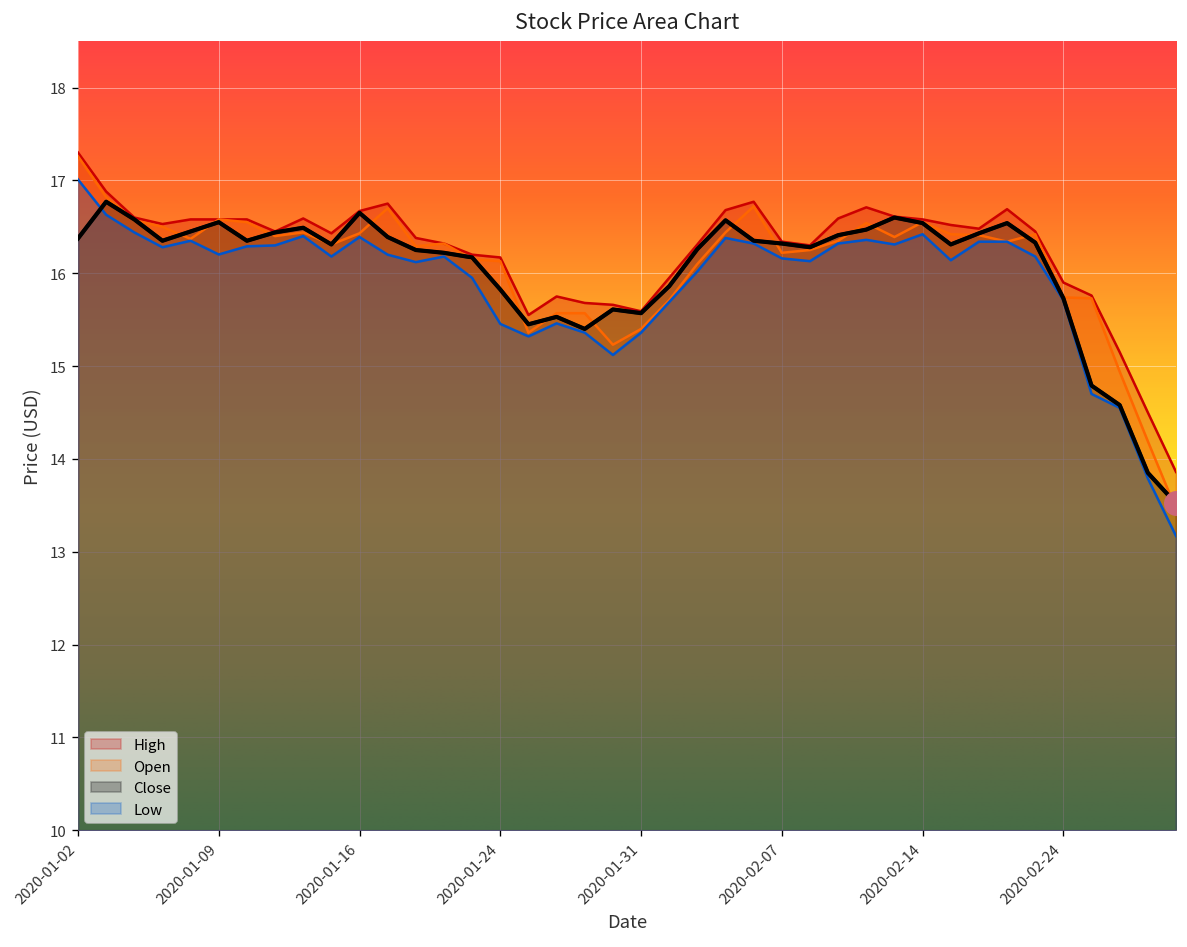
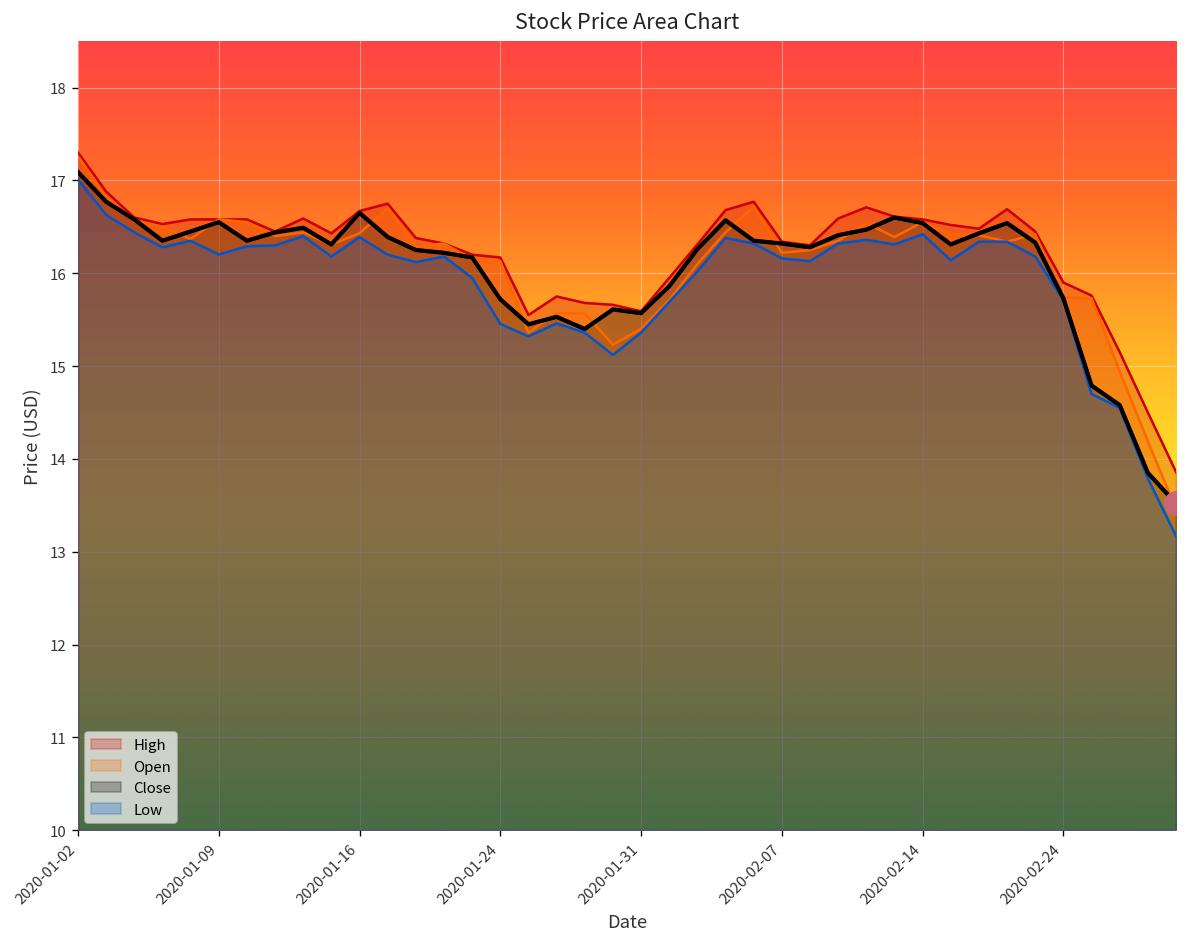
Close, 2020-01-02: 16.4 -> 17.1
Close, 2020-01-24: 15.8 -> 15.7
